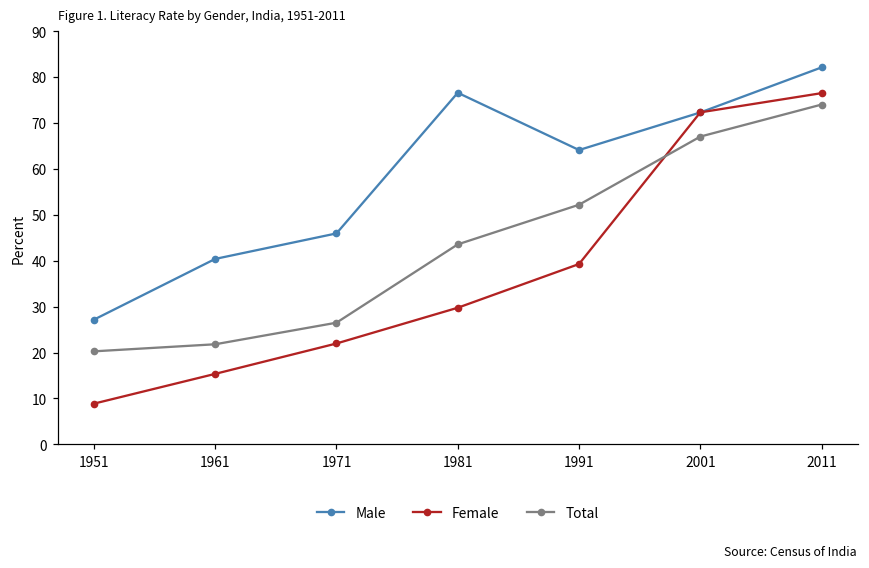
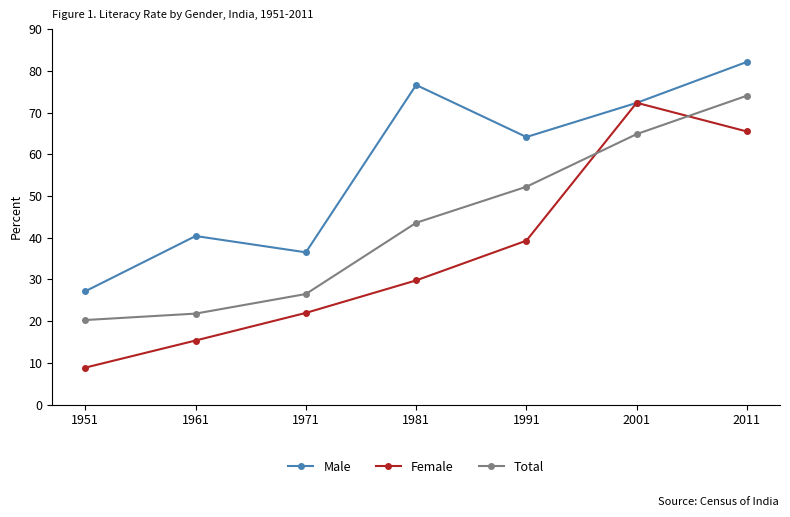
Male, 1971: 46 -> 36
Total, 2001: 67 -> 65
Female, 2011: 77 -> 65
